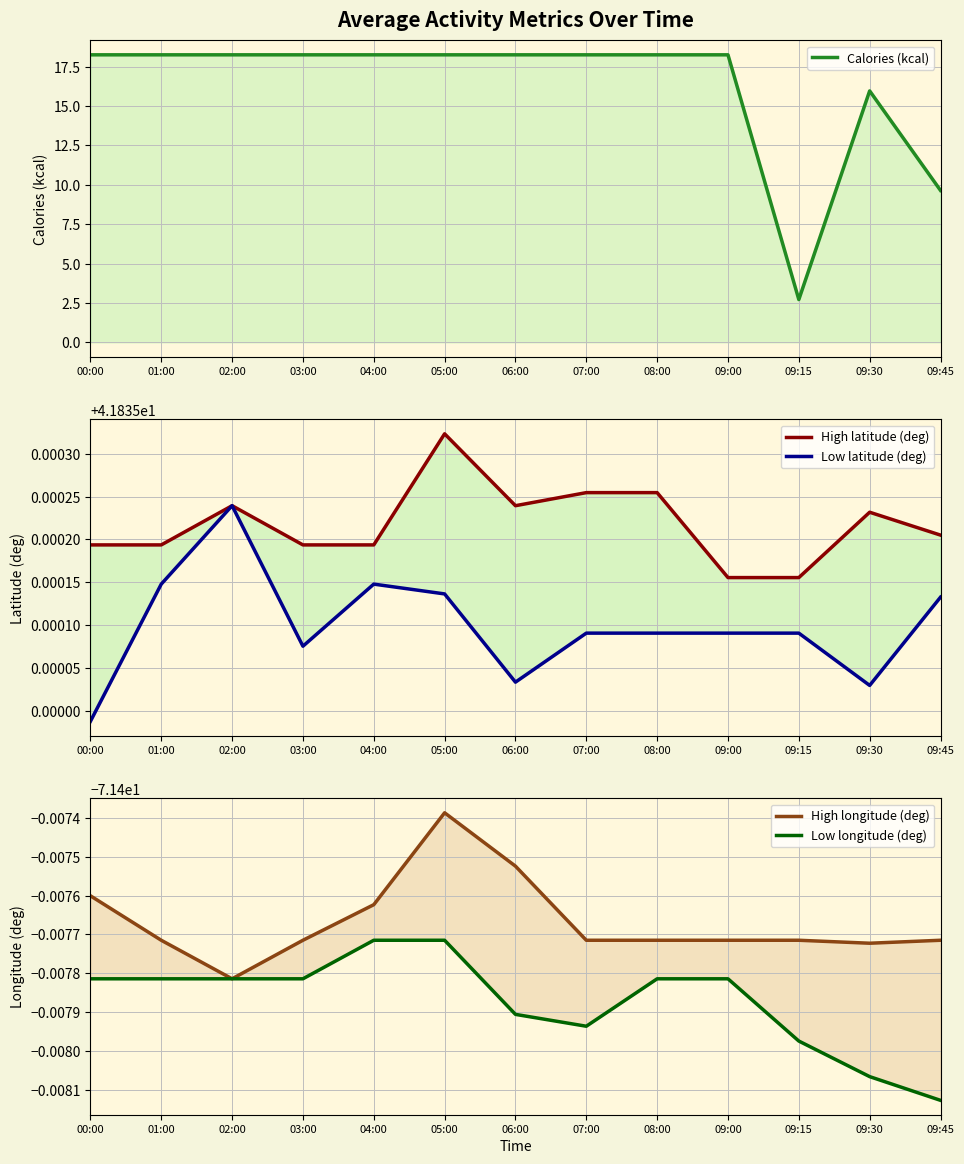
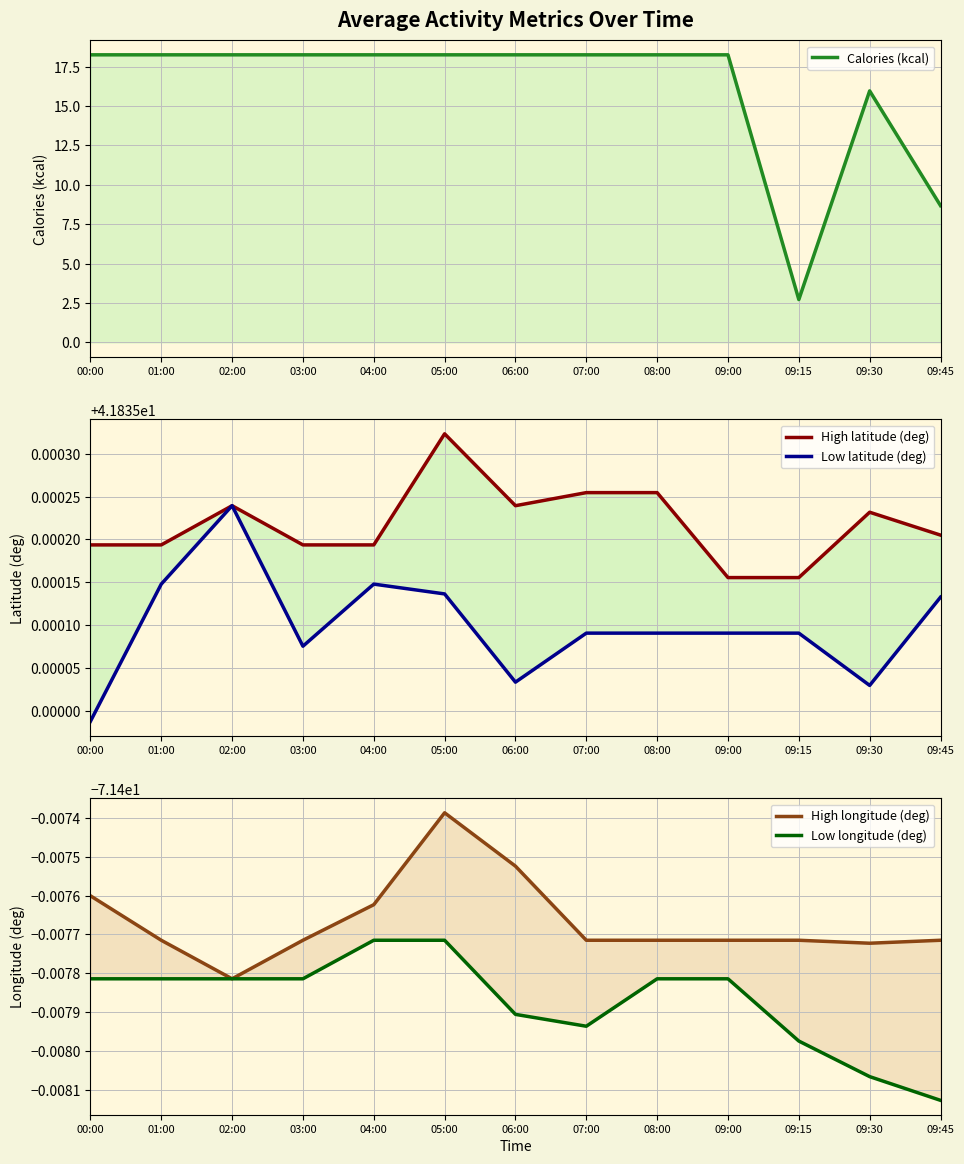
Average Activity Metrics Over Time, 09:45: 9.6 -> 8.7
